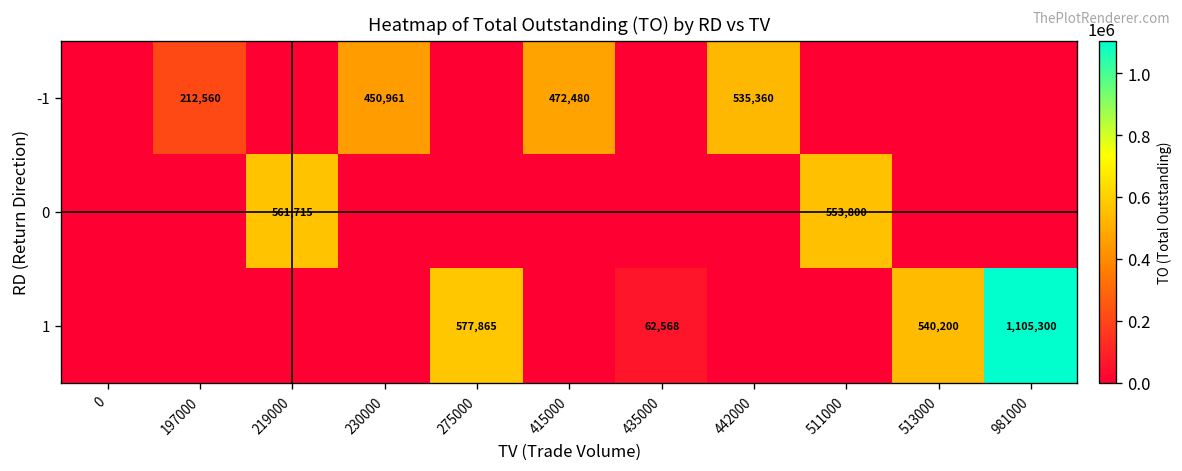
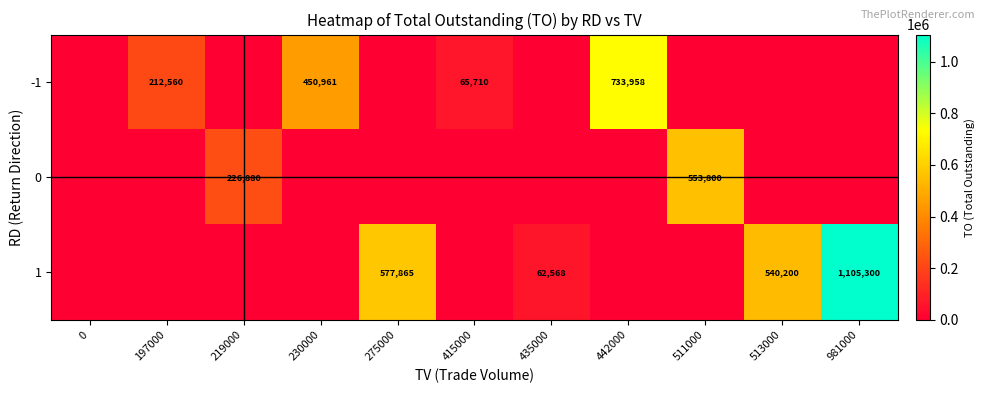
-1, 415000: 472,480 -> 65,710
-1, 442000: 535,360 -> 733,958
0, 219000: 561,715 -> 226,880
